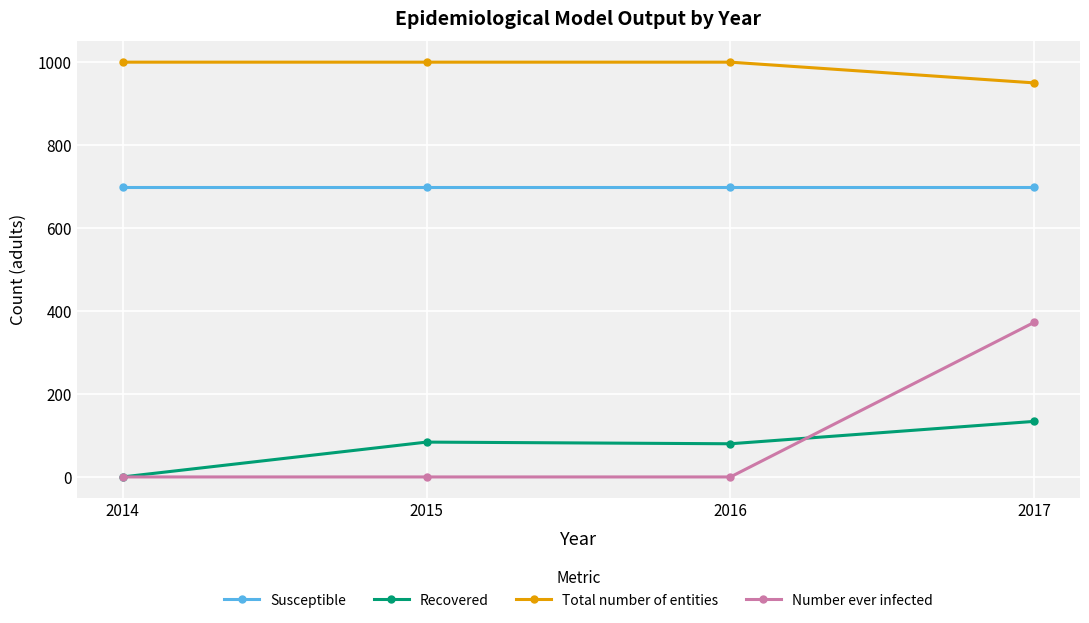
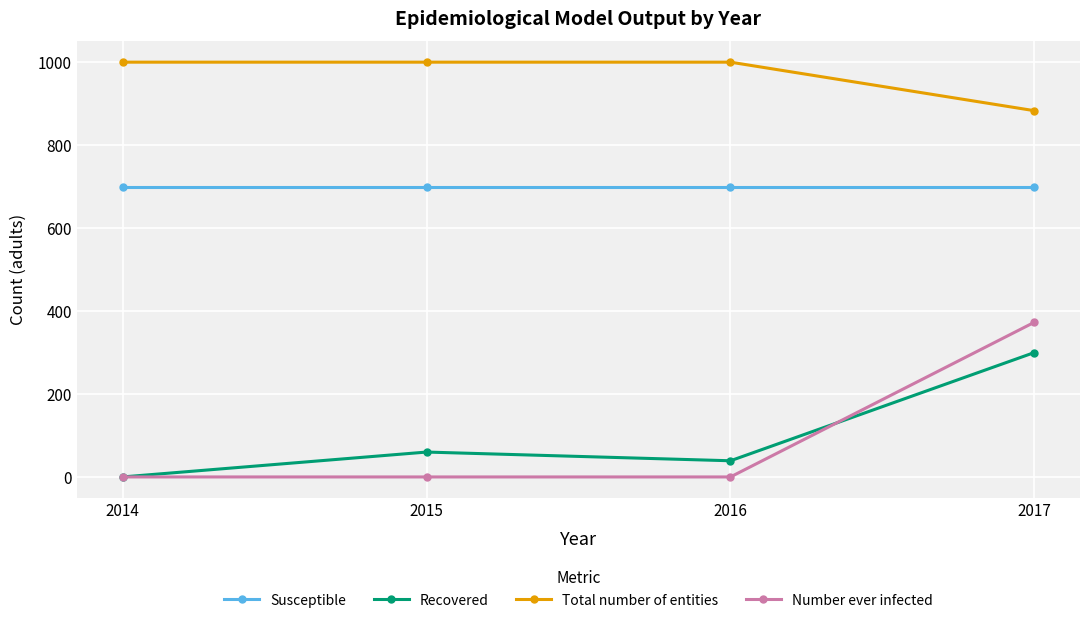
Recovered, 2015: 80 -> 60
Recovered, 2016: 80 -> 40
Recovered, 2017: 130 -> 300
Total number of entities, 2017: 950 -> 880
